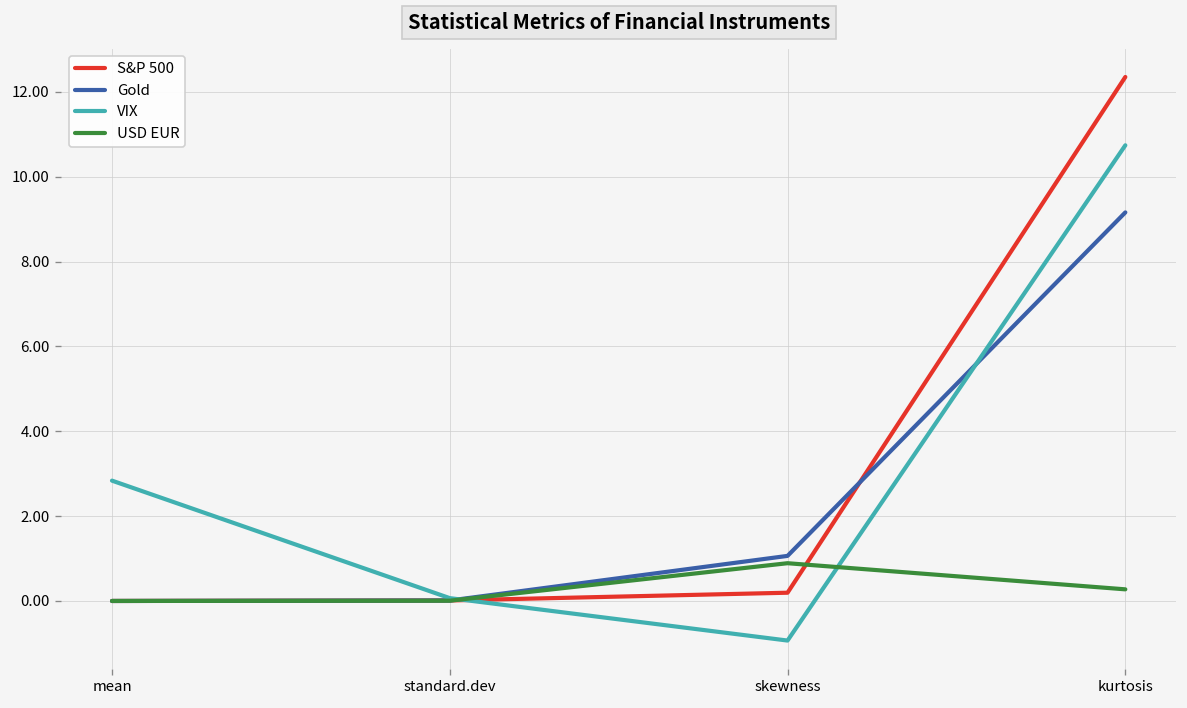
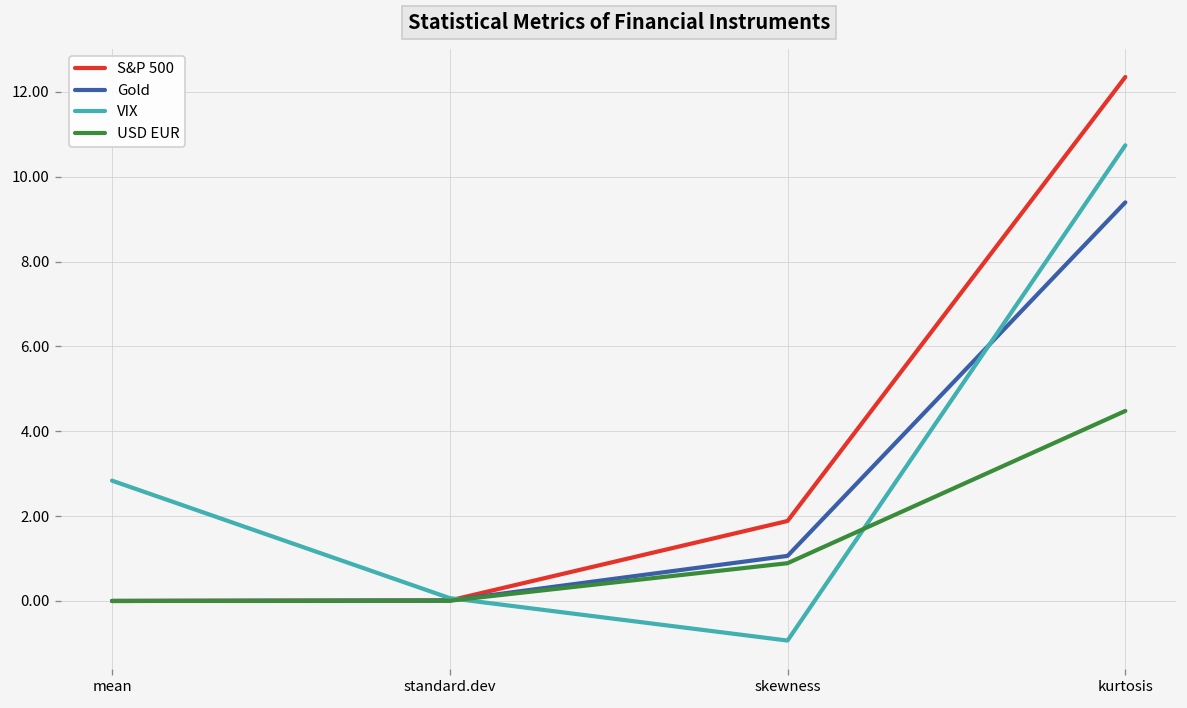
S&P 500, skewness: 0.2 -> 1.9
Gold, kurtosis: 9.2 -> 9.4
USD EUR, kurtosis: 0.3 -> 4.5
